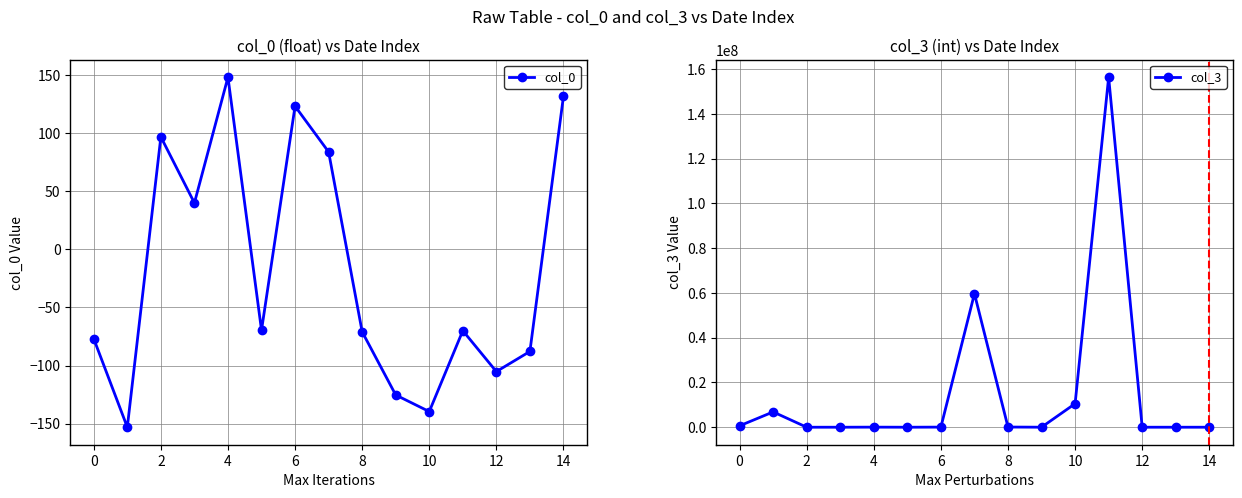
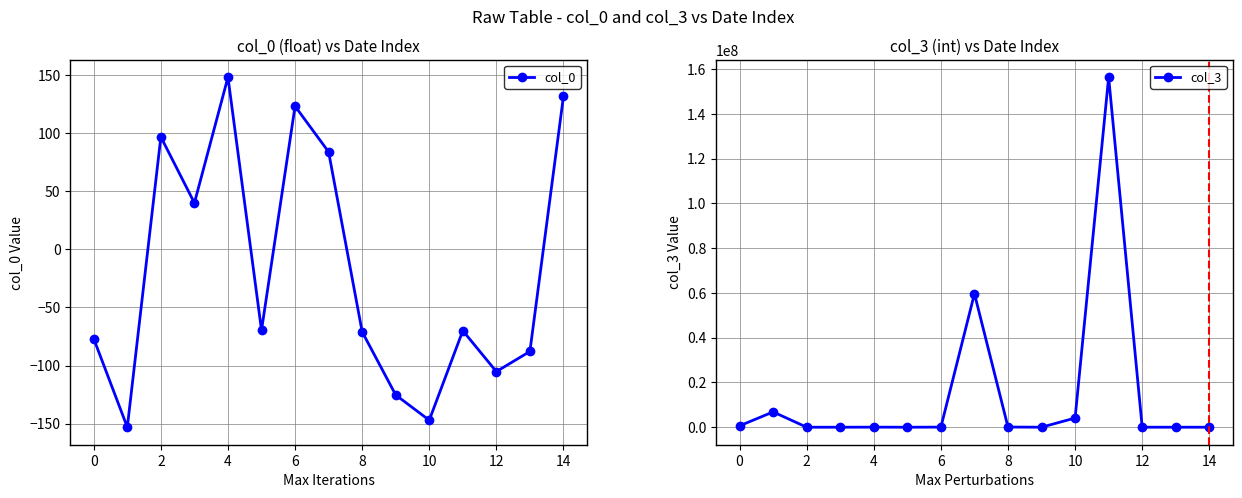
col_0 (float) vs Date Index, 10: -140 -> -147
col_3 (int) vs Date Index, 10: 11000000 -> 4000000
